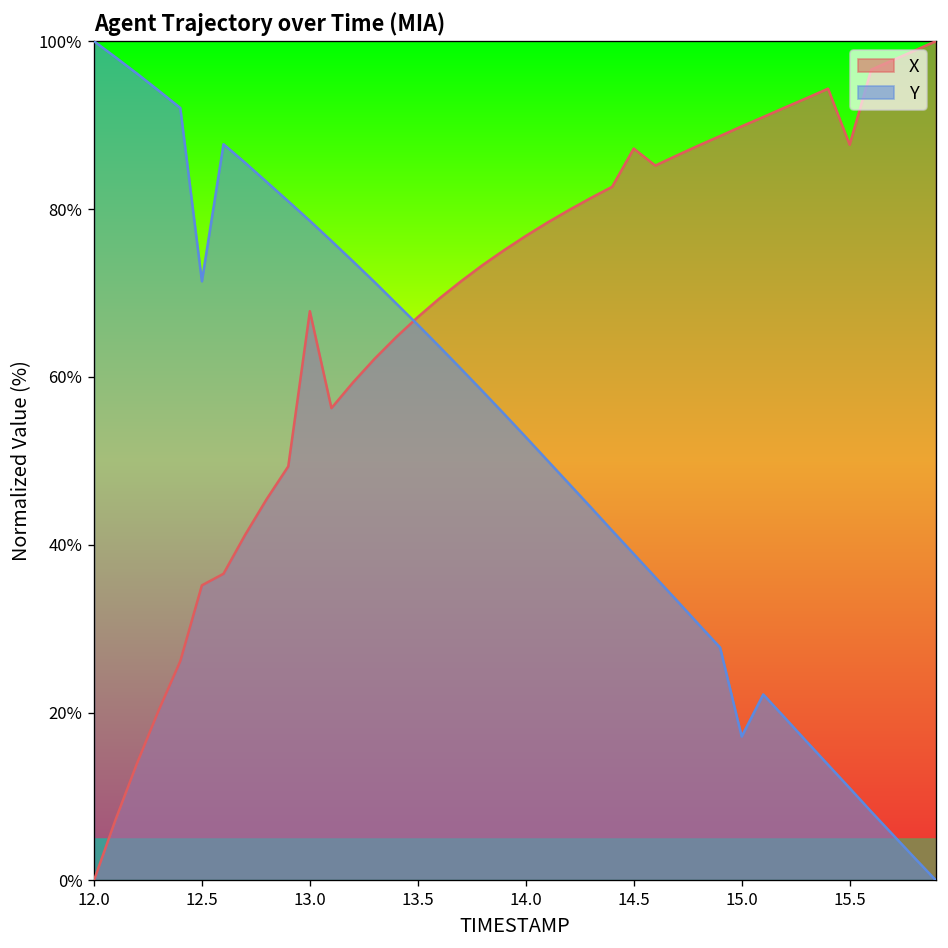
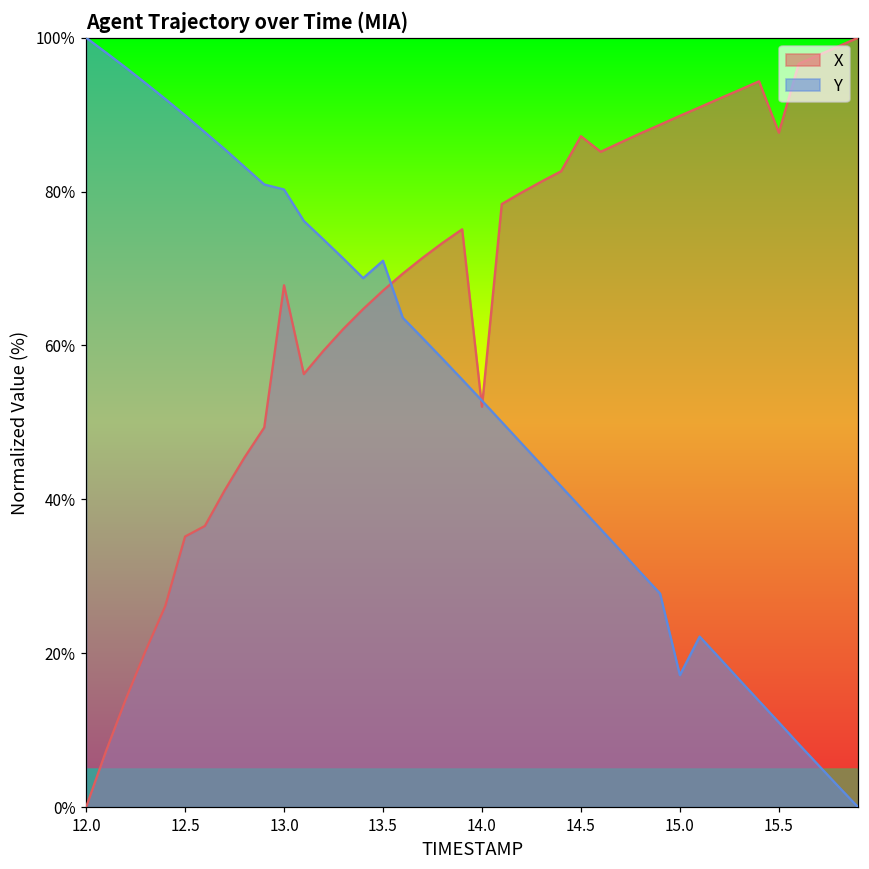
Y, 12.5: 71% -> 90%
Y, 13.0: 79% -> 80%
Y, 13.5: 66% -> 71%
X, 14.0: 77% -> 52%
